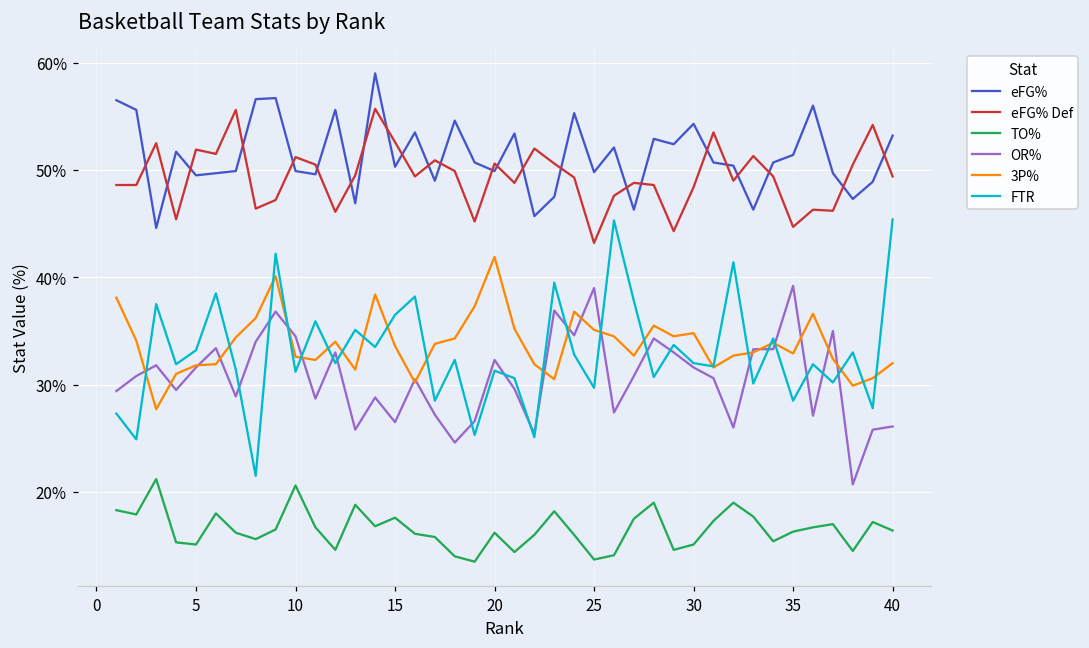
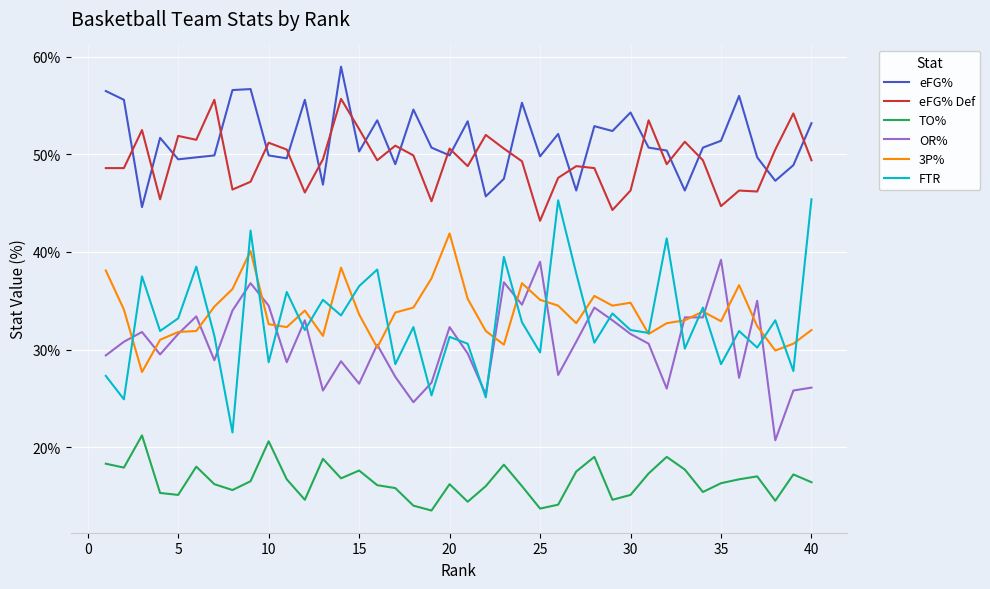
FTR, 10: 31% -> 29%
eFG% Def, 30: 48% -> 46%
